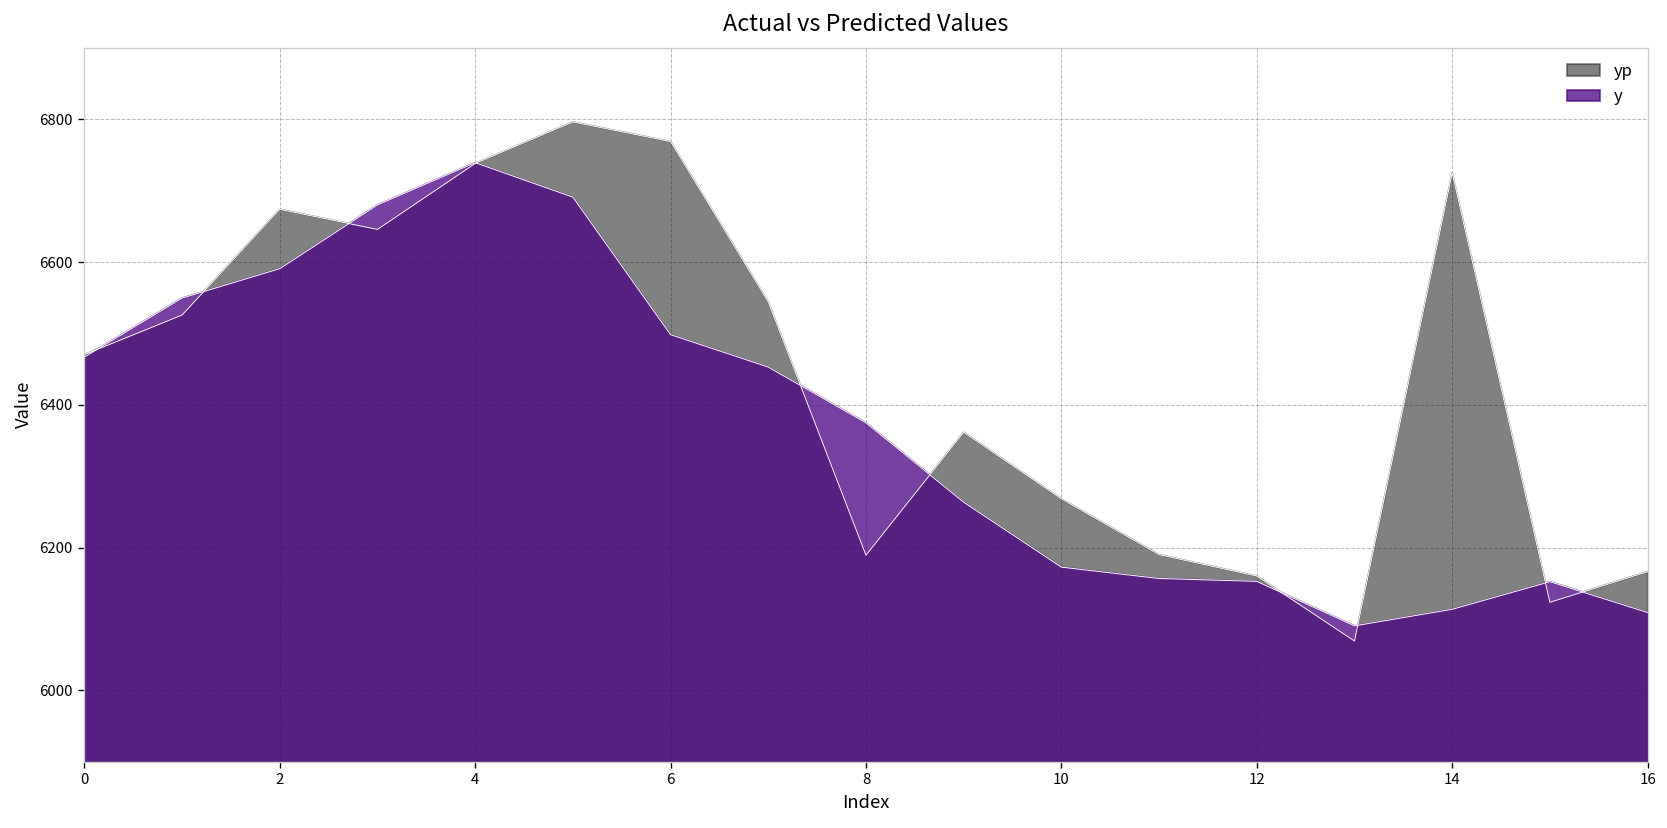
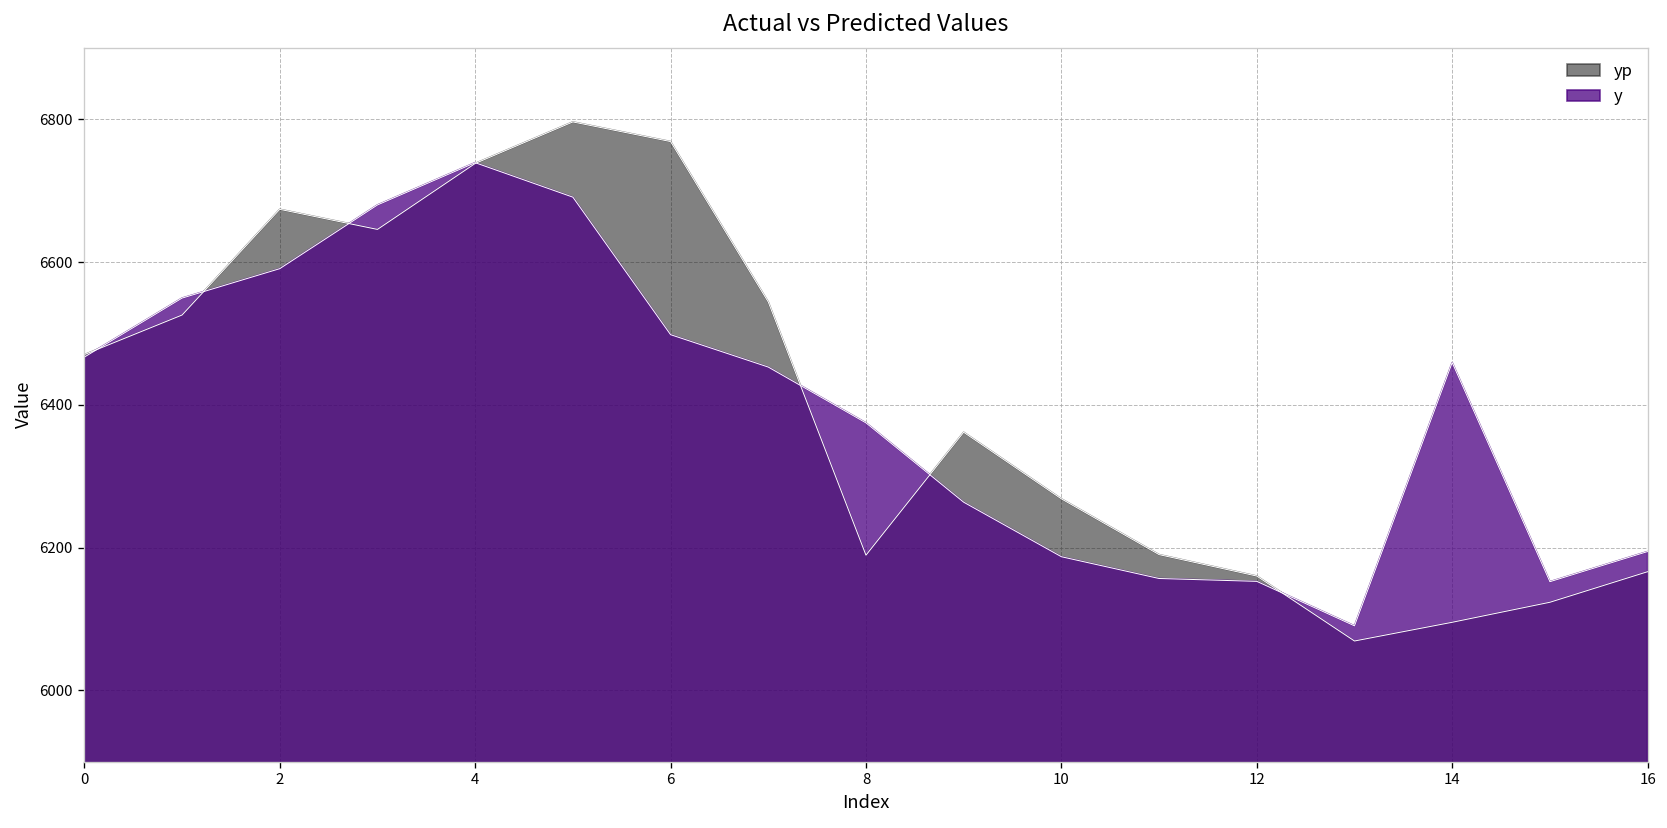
y, 10: 6170 -> 6190
yp, 14: 6720 -> 6100
y, 14: 6110 -> 6460
y, 16: 6110 -> 6190
